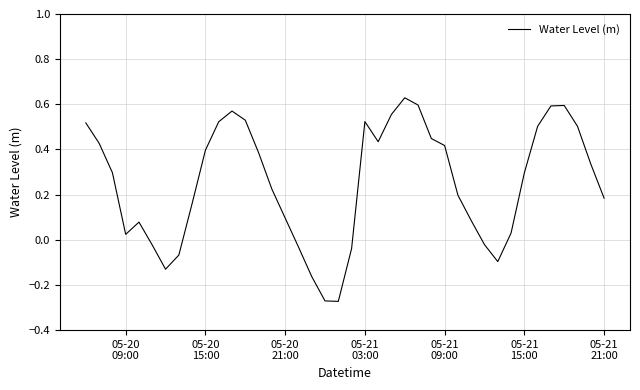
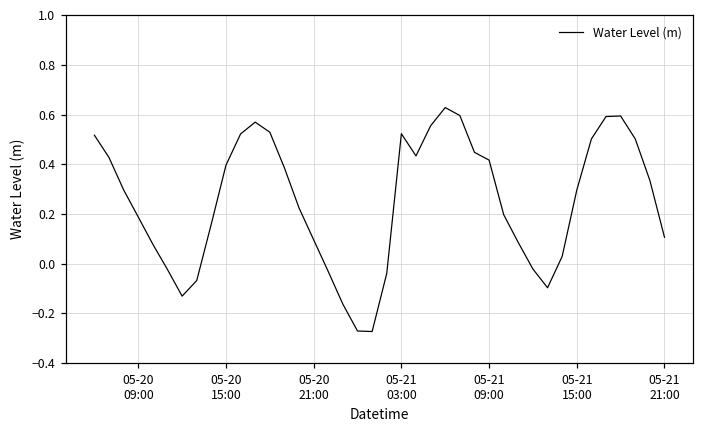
05-20 09:00: 0.02 -> 0.19
05-21 21:00: 0.18 -> 0.11
